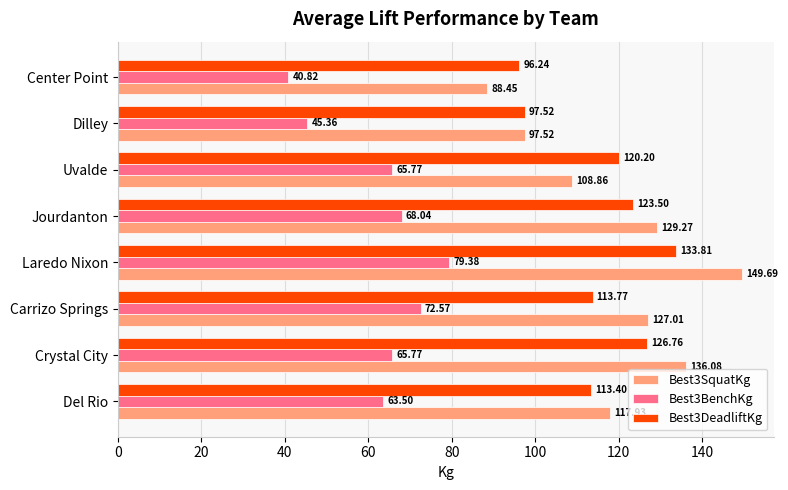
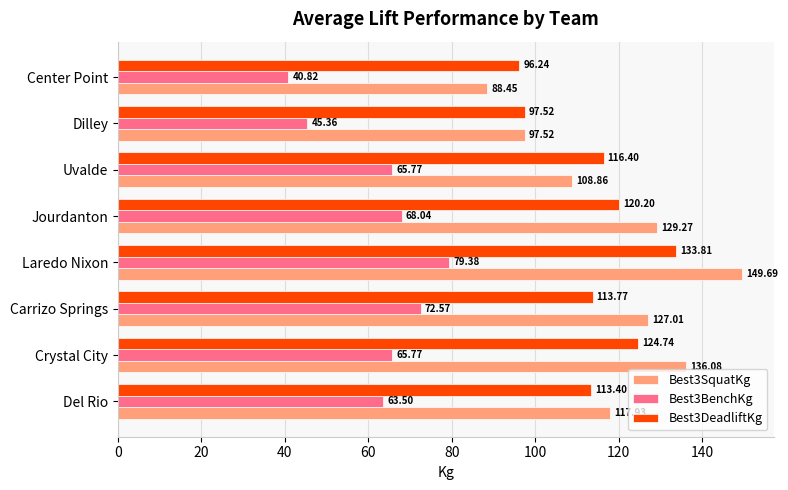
Best3DeadliftKg, Uvalde: 120.20 -> 116.40
Best3DeadliftKg, Jourdanton: 123.50 -> 120.20
Best3DeadliftKg, Crystal City: 126.76 -> 124.74
